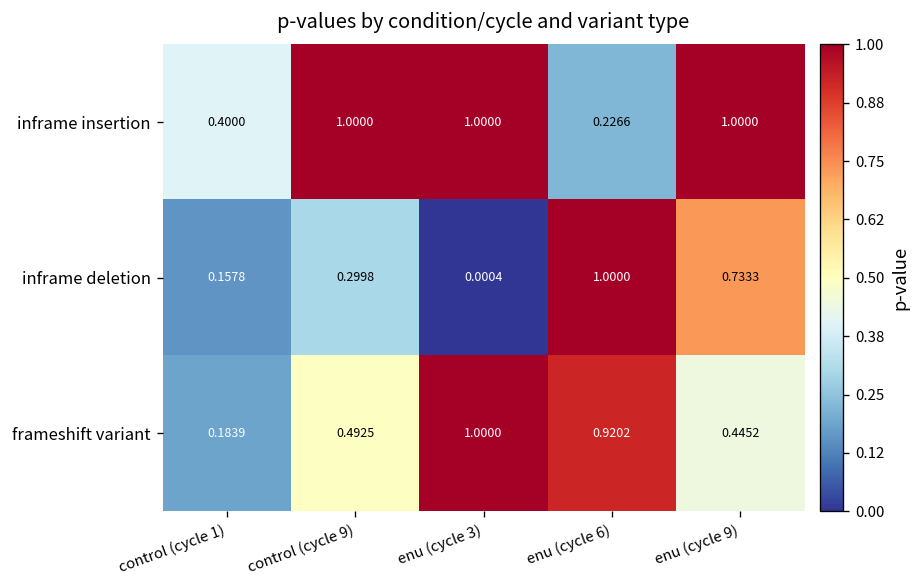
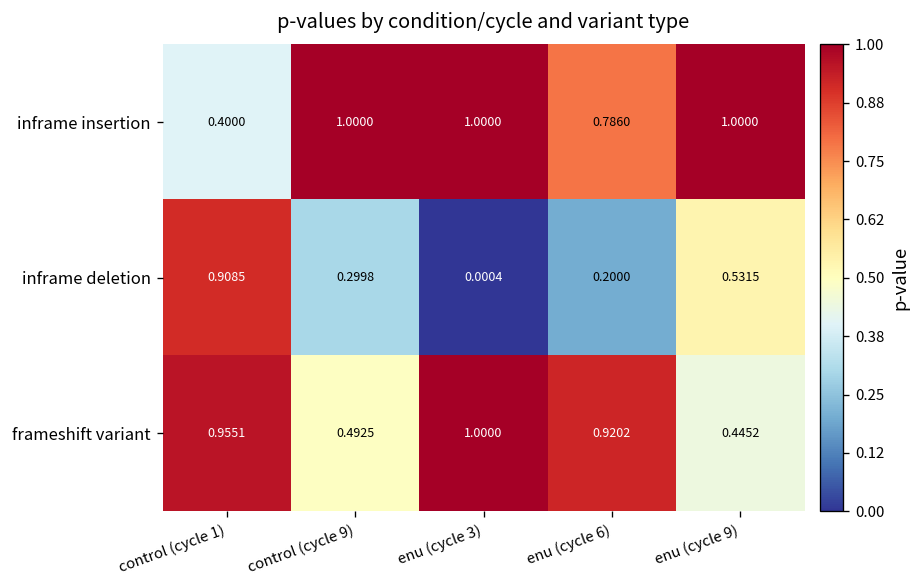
inframe insertion, enu (cycle 6): 0.2266 -> 0.7860
inframe deletion, control (cycle 1): 0.1578 -> 0.9085
inframe deletion, enu (cycle 6): 1.0000 -> 0.2000
inframe deletion, enu (cycle 9): 0.7333 -> 0.5315
frameshift variant, control (cycle 1): 0.1839 -> 0.9551
